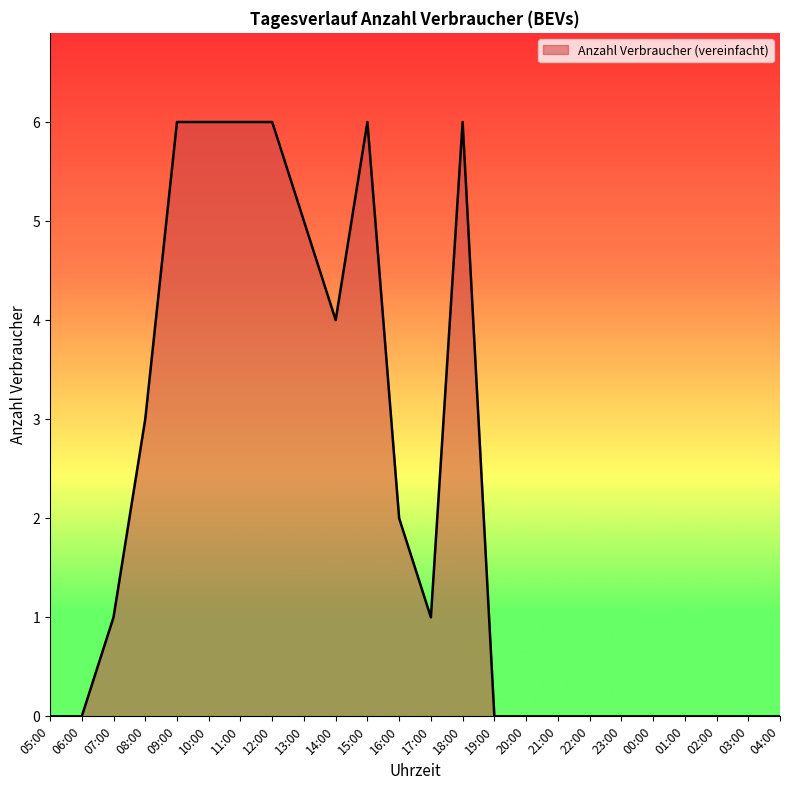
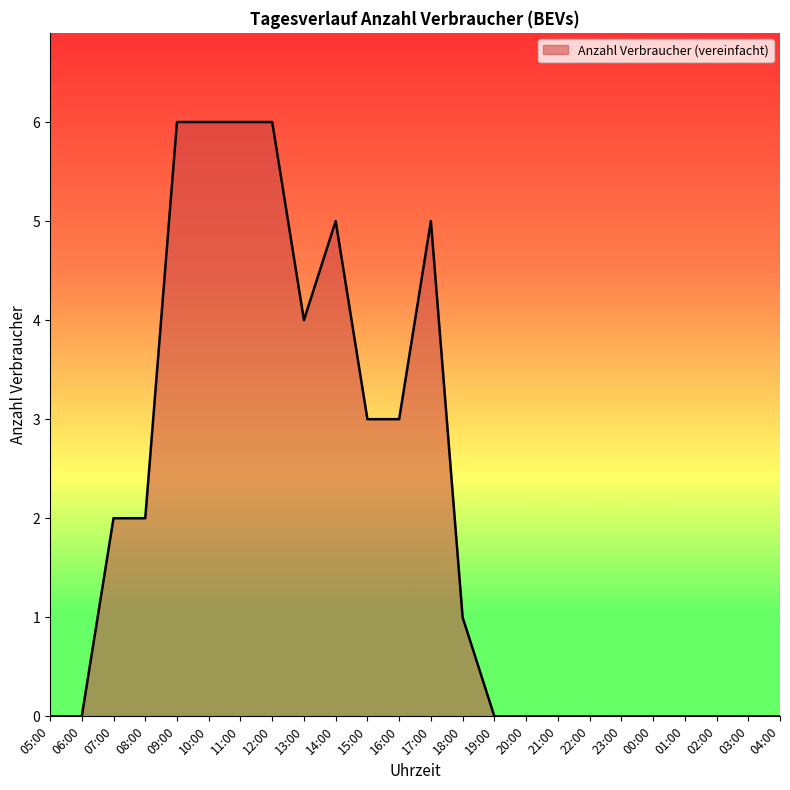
07:00: 1 -> 2
08:00: 3 -> 2
13:00: 5 -> 4
14:00: 4 -> 5
15:00: 6 -> 3
16:00: 2 -> 3
17:00: 1 -> 5
18:00: 6 -> 1
